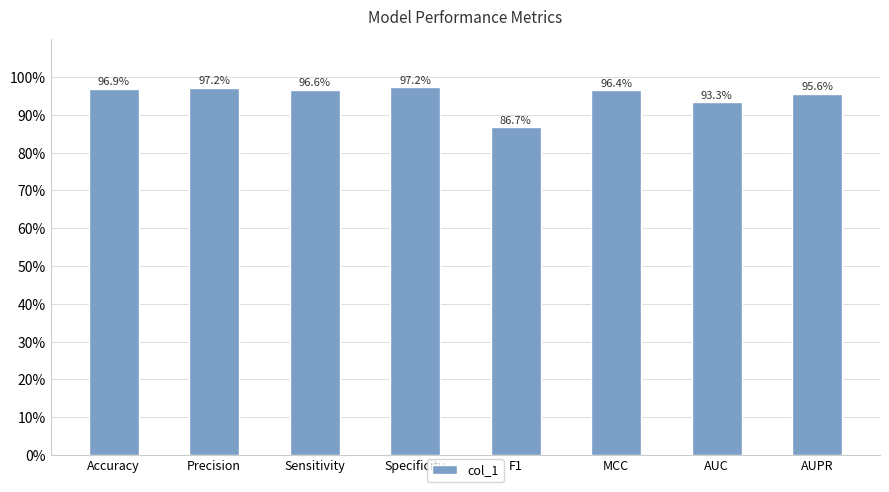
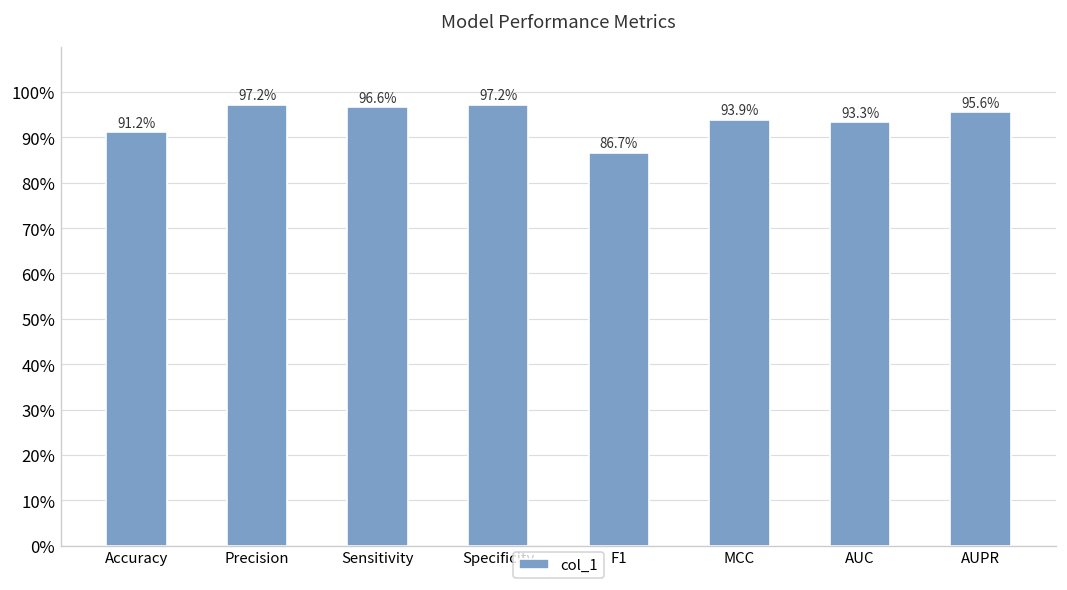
Accuracy: 96.9% -> 91.2%
MCC: 96.4% -> 93.9%
